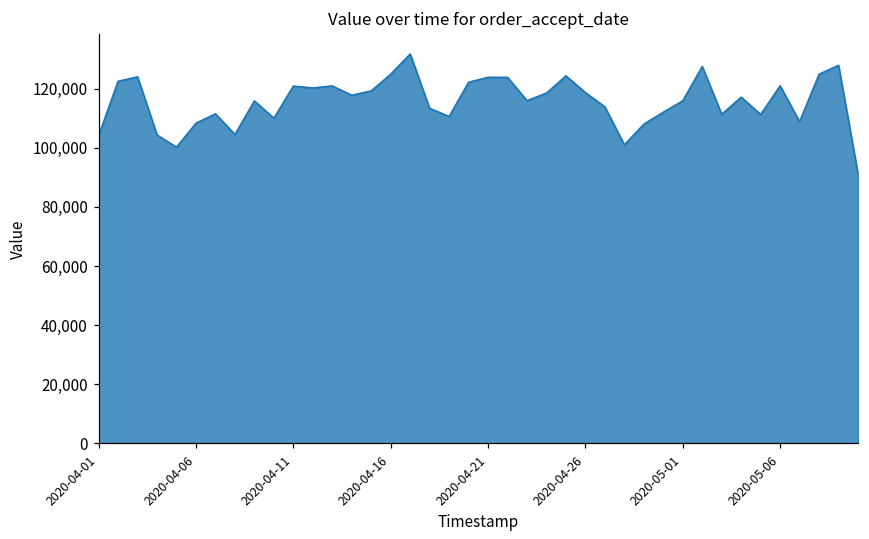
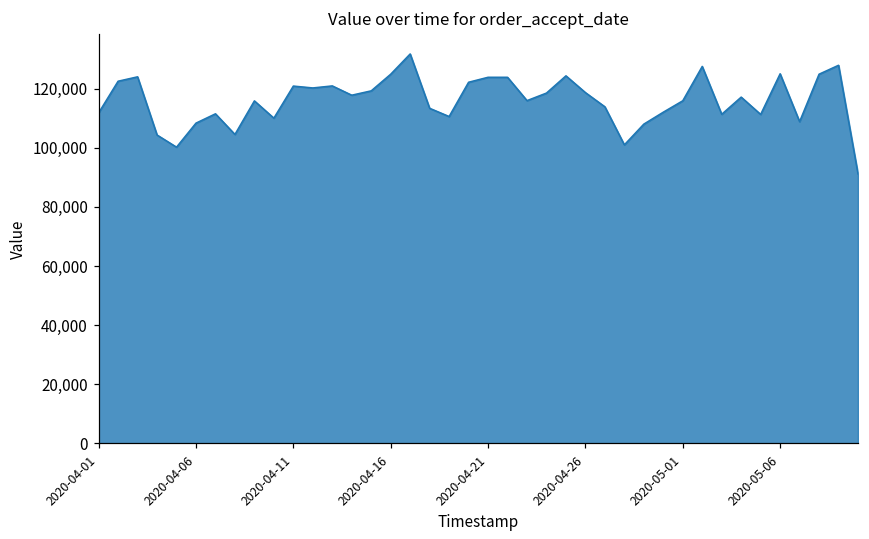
2020-04-01: 104,000 -> 112,000
2020-05-06: 121,000 -> 125,000
